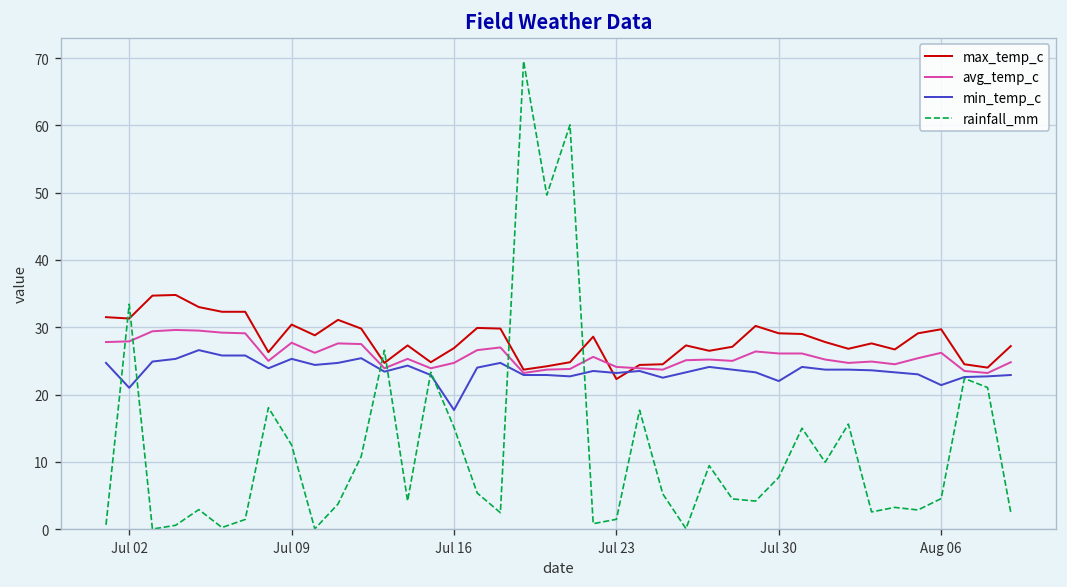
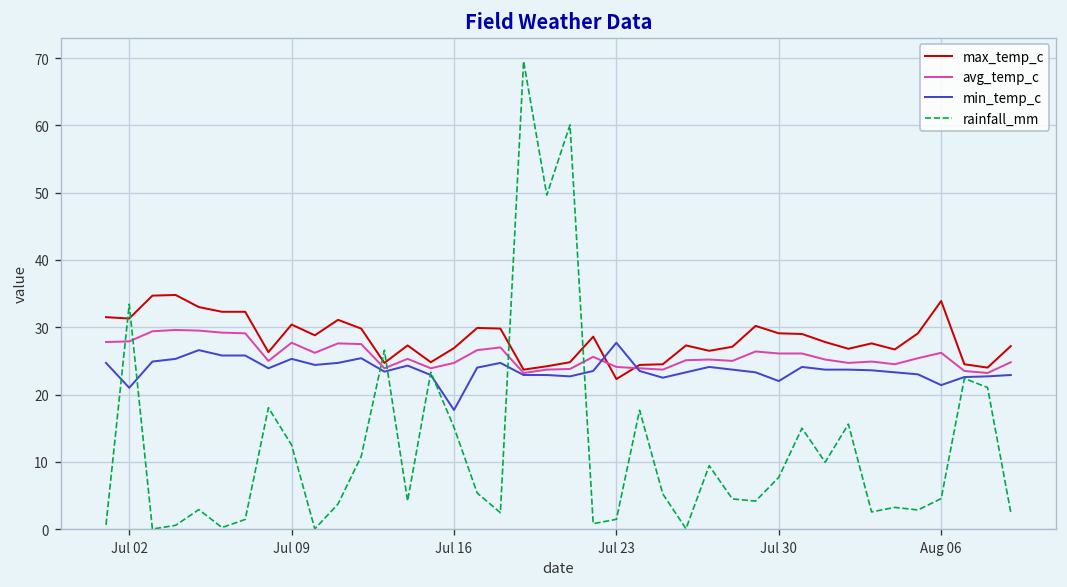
min_temp_c, Jul 23: 23 -> 28
max_temp_c, Aug 06: 30 -> 34
